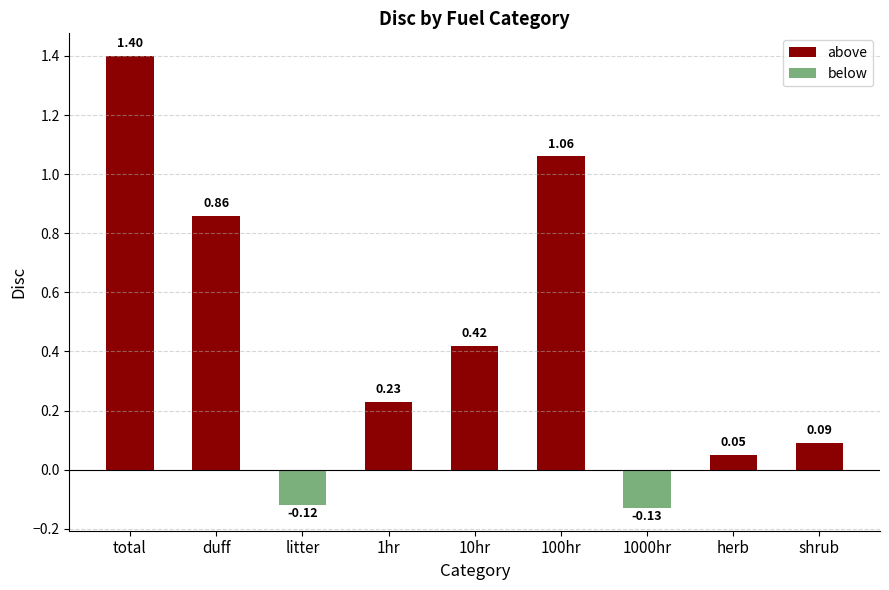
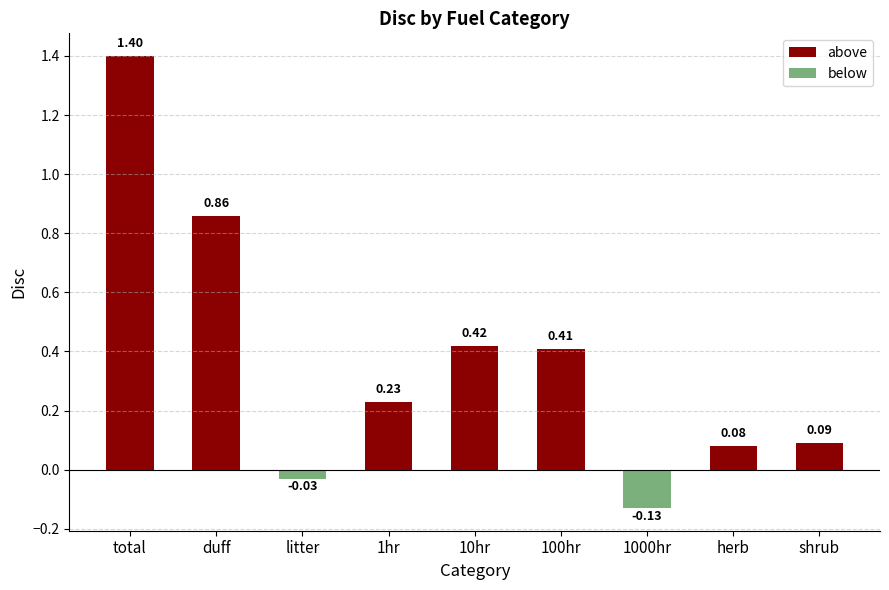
litter: -0.12 -> -0.03
100hr: 1.06 -> 0.41
herb: 0.05 -> 0.08
